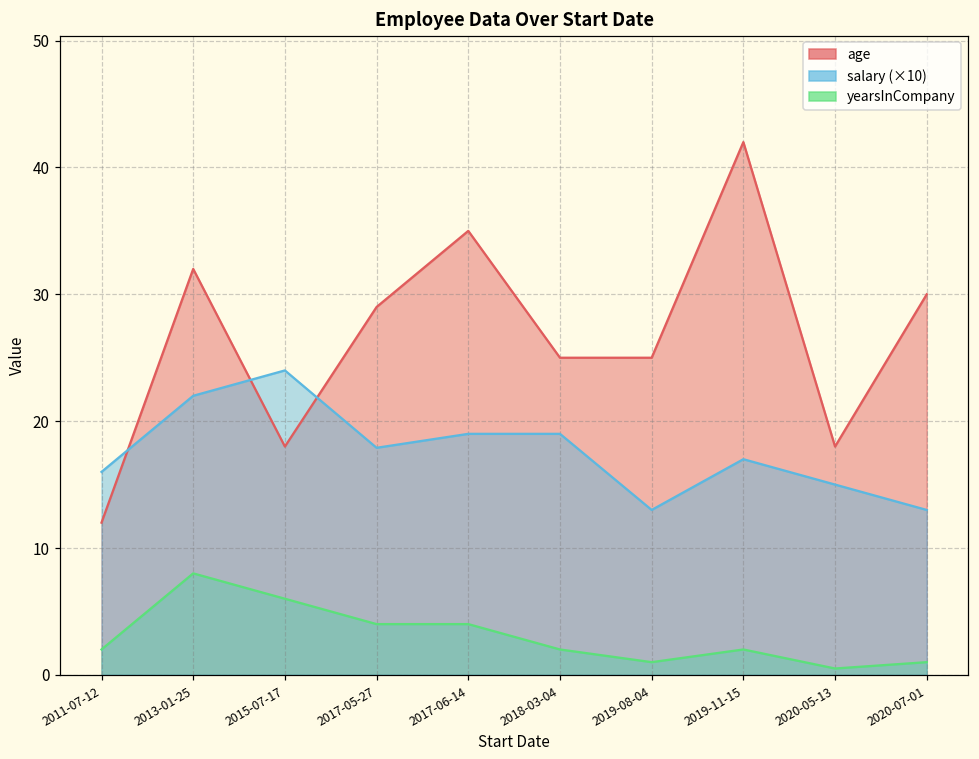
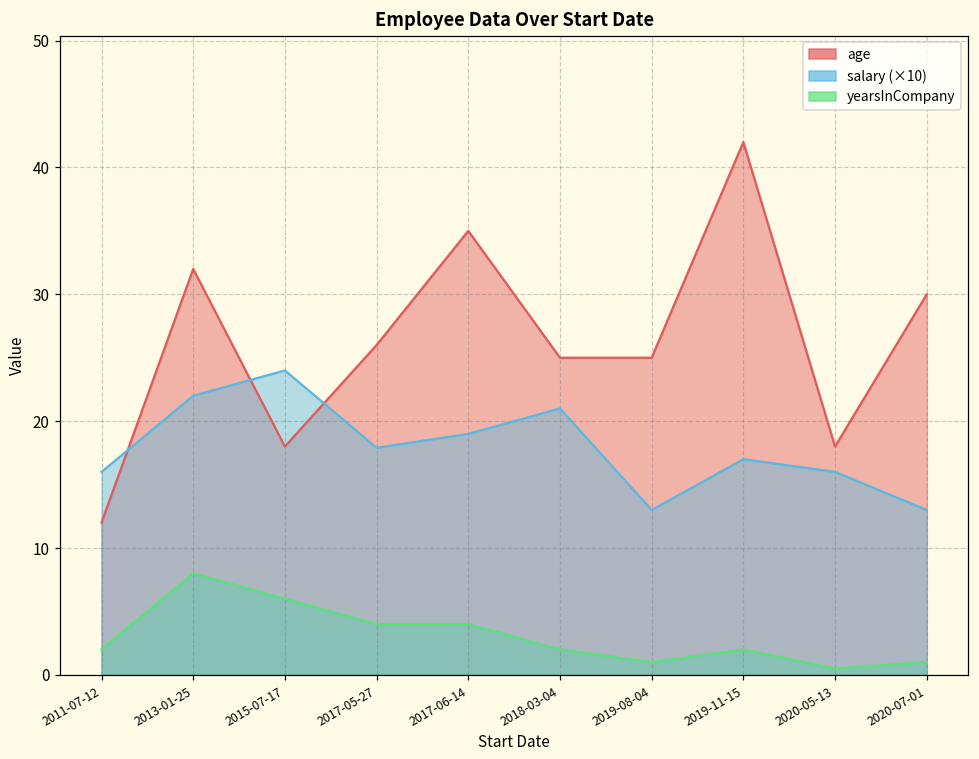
age, 2017-05-27: 29 -> 26
salary (×10), 2018-03-04: 19.0 -> 21.0
salary (×10), 2020-05-13: 15.0 -> 16.0
